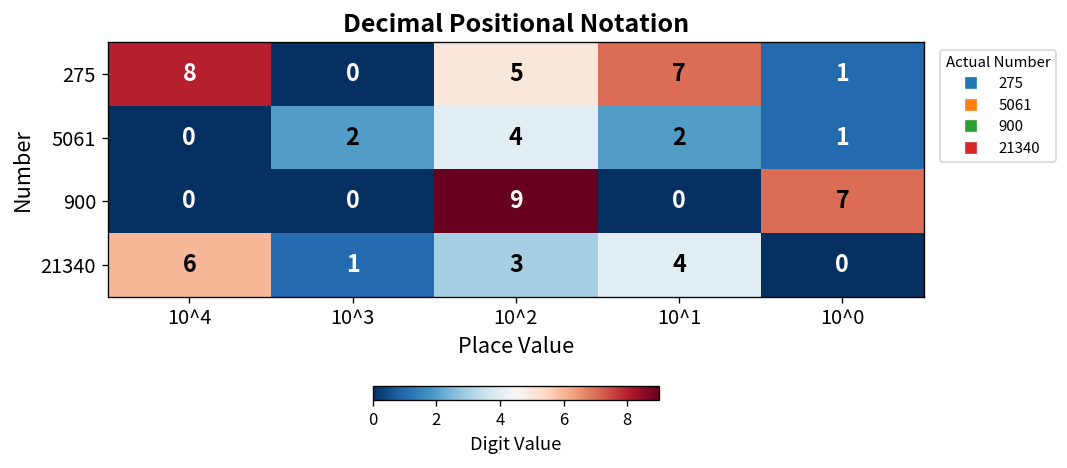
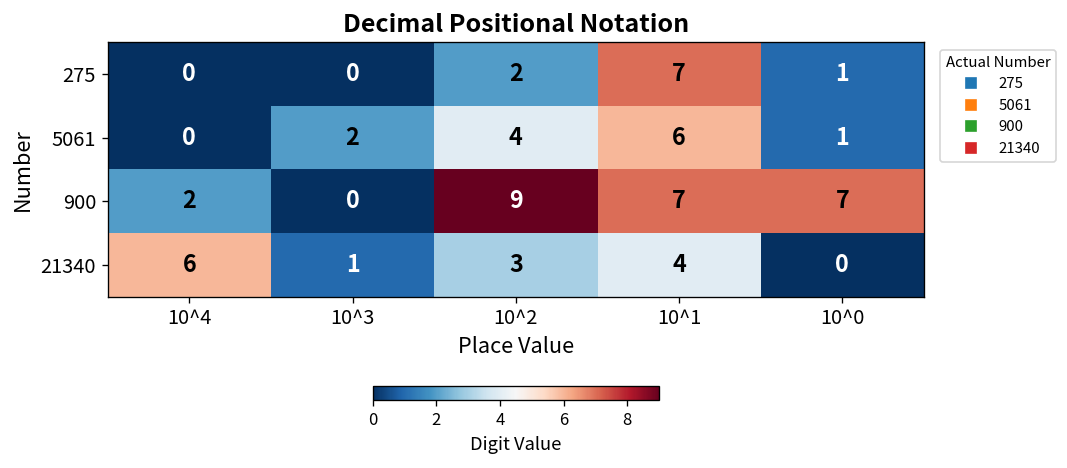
275, 10^4: 8 -> 0
275, 10^2: 5 -> 2
5061, 10^1: 2 -> 6
900, 10^4: 0 -> 2
900, 10^1: 0 -> 7
